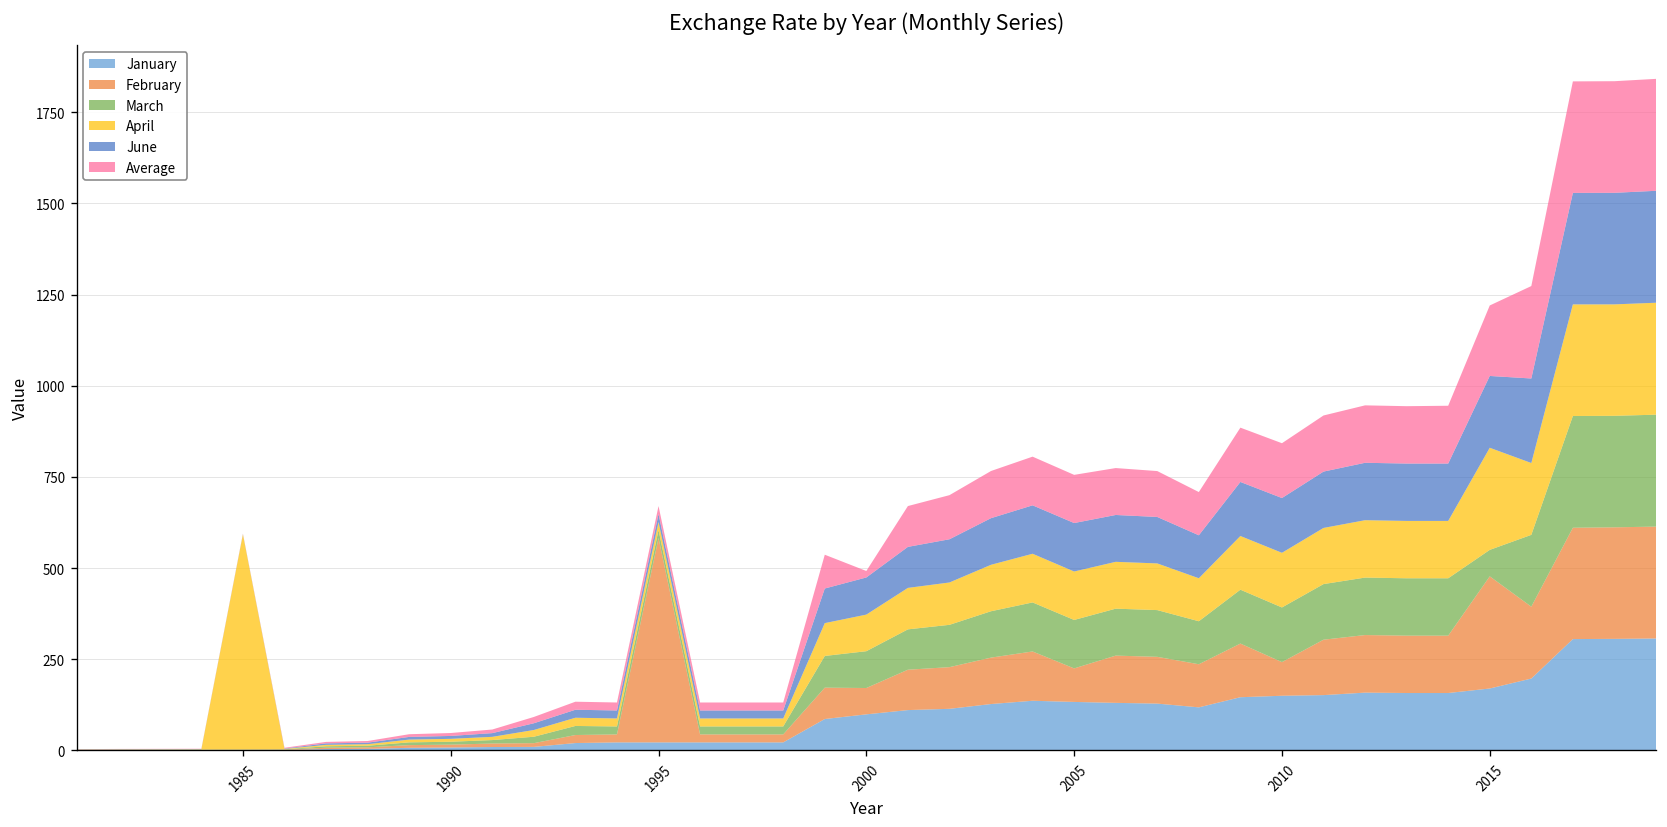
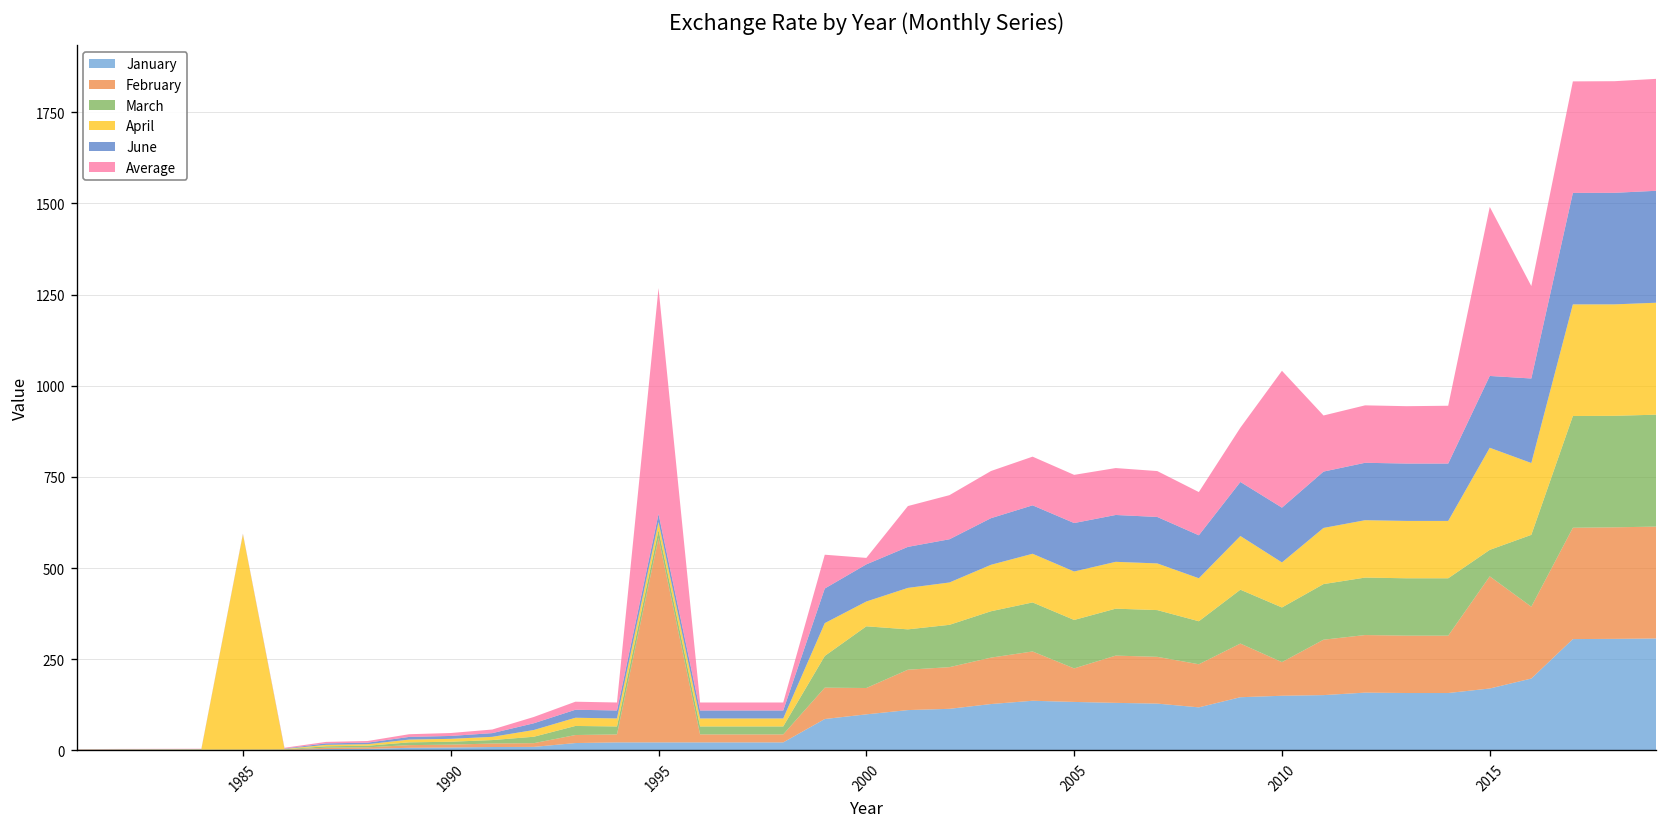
Average, 1995: 20 -> 620
March, 2000: 100 -> 170
April, 2000: 100 -> 70
April, 2010: 150 -> 120
Average, 2010: 150 -> 380
Average, 2015: 190 -> 460
